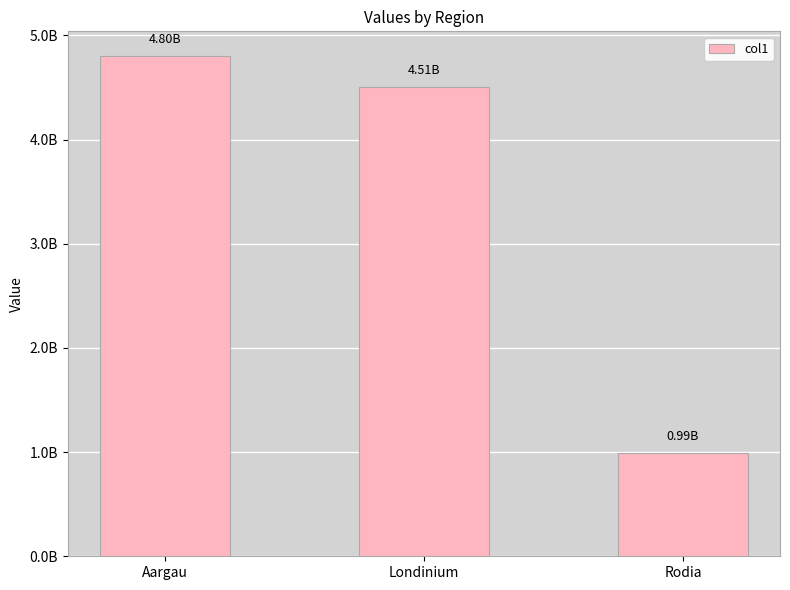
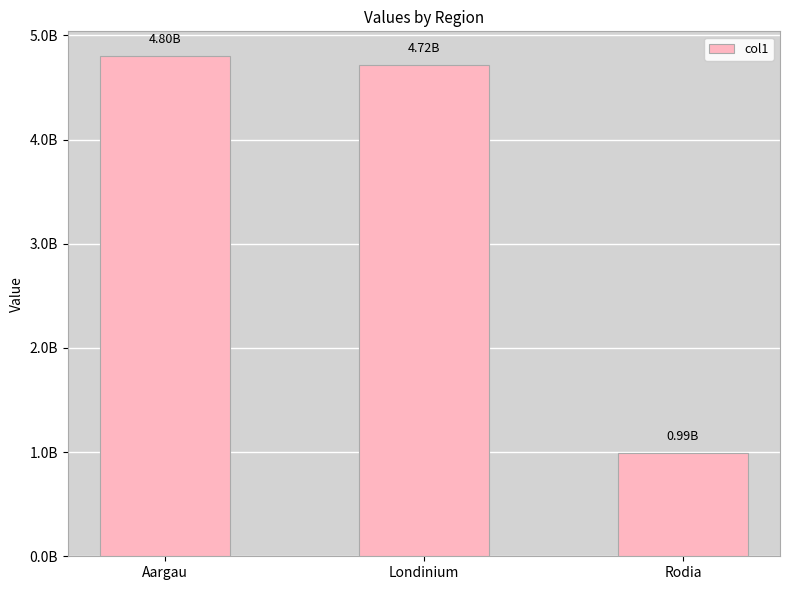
Londinium: 4.51B -> 4.72B
